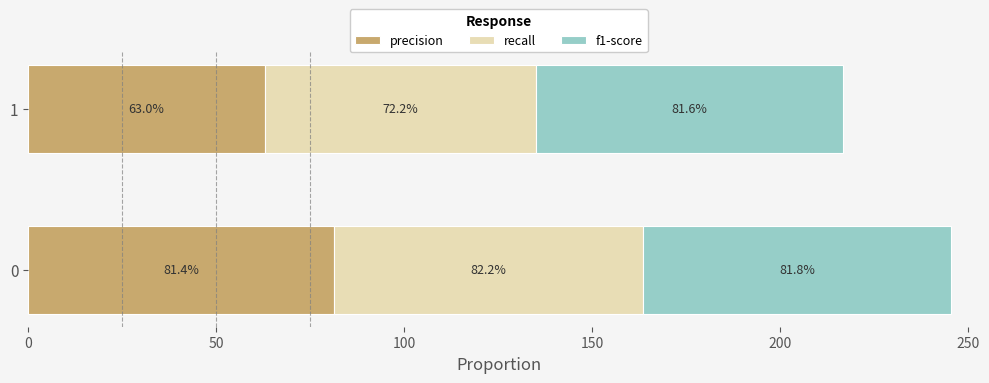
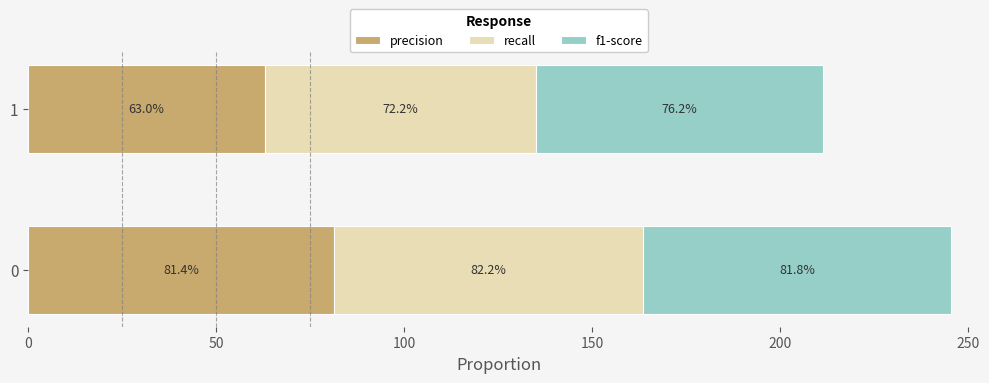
f1-score, 1: 81.6% -> 76.2%
